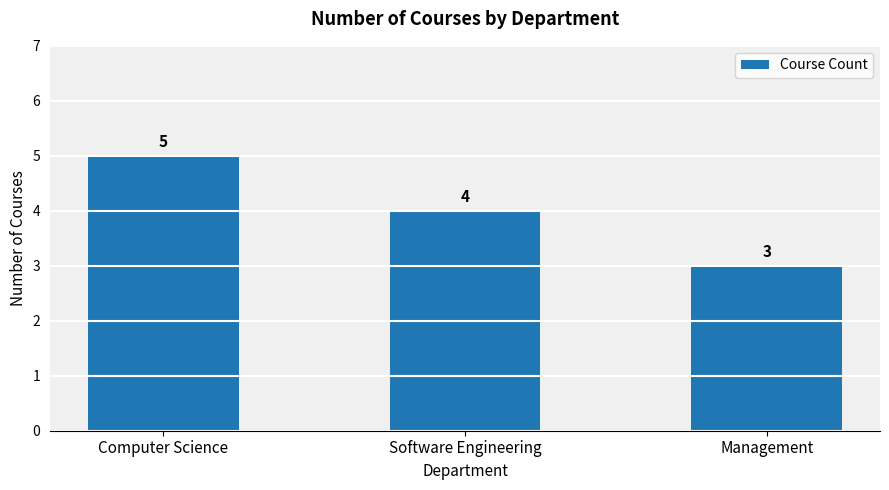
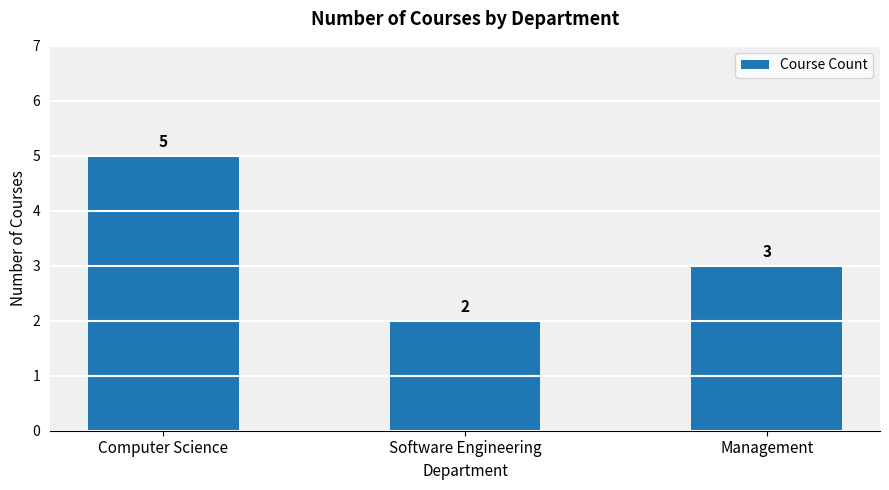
Software Engineering: 4 -> 2
